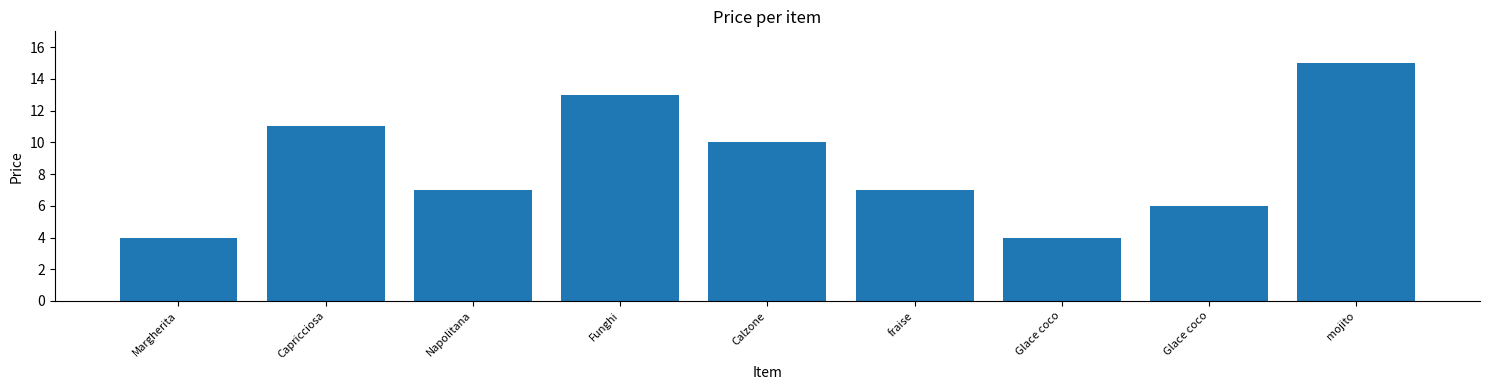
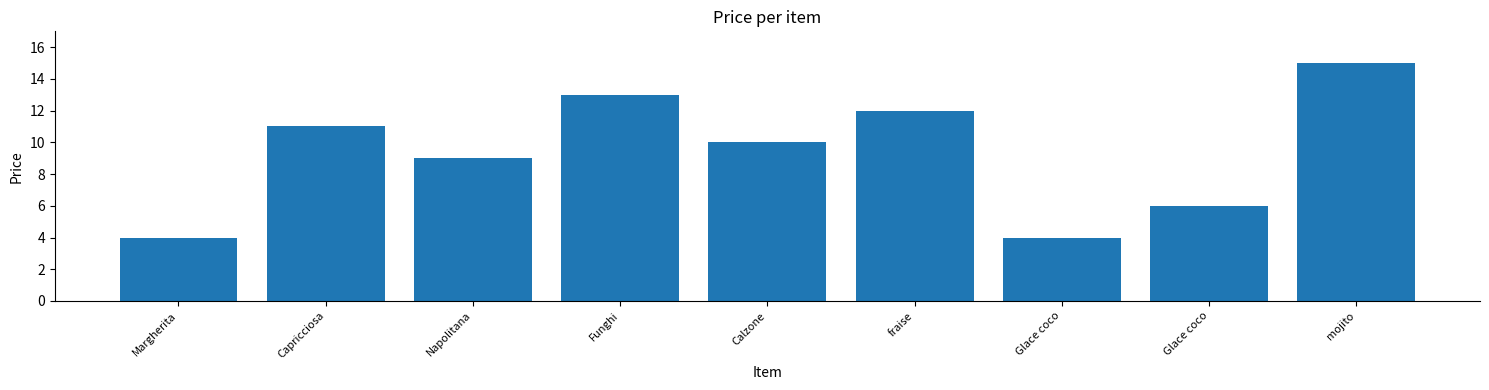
Napolitana: 7 -> 9
fraise: 7 -> 12
